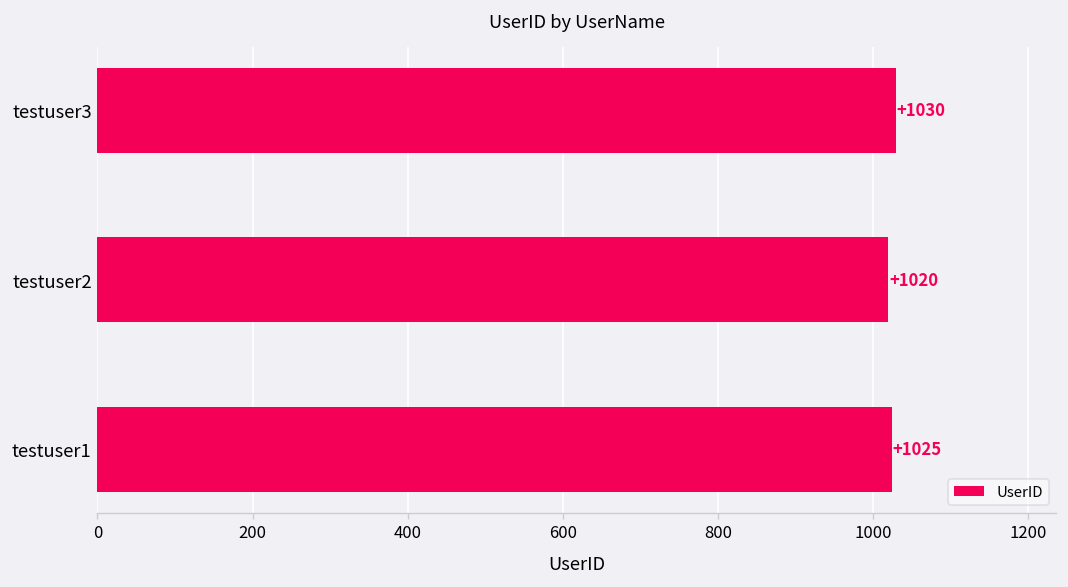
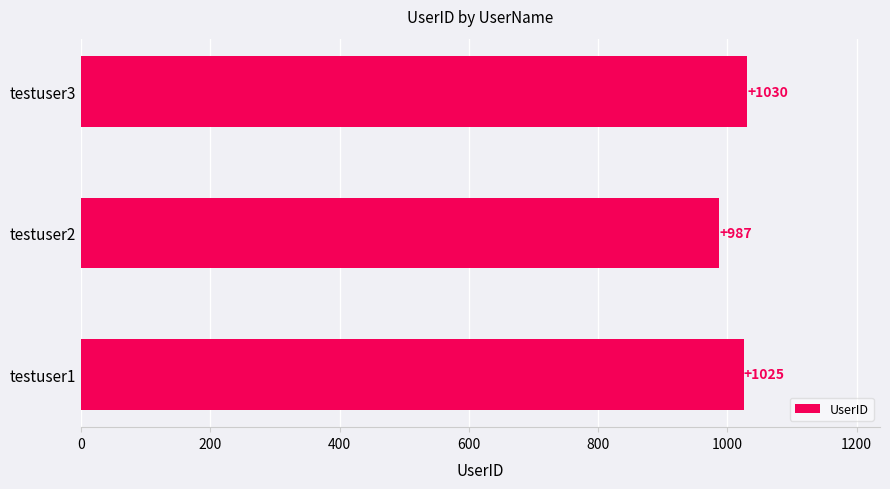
testuser2: +1020 -> +987
